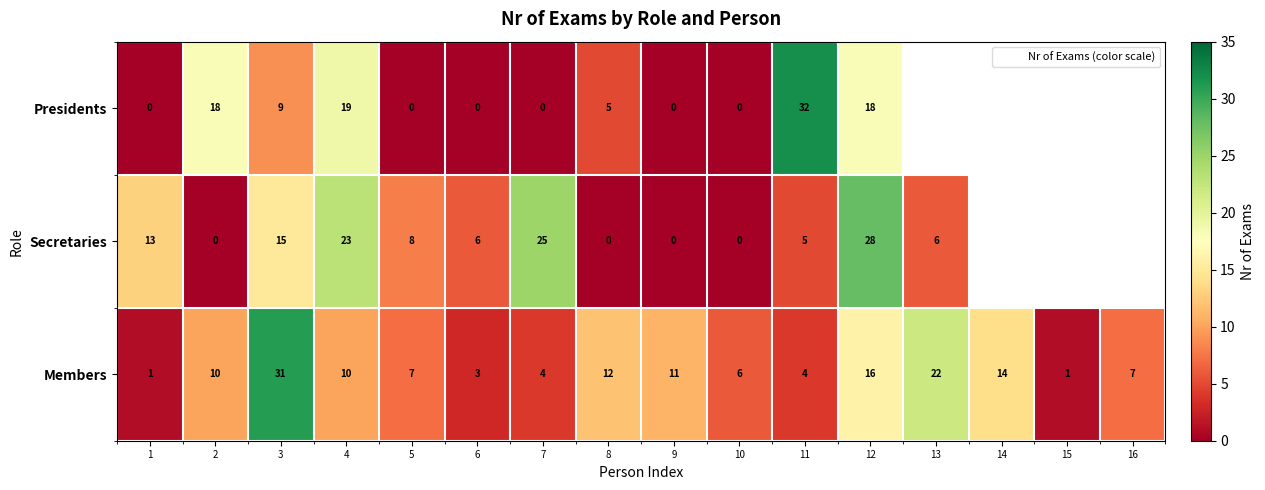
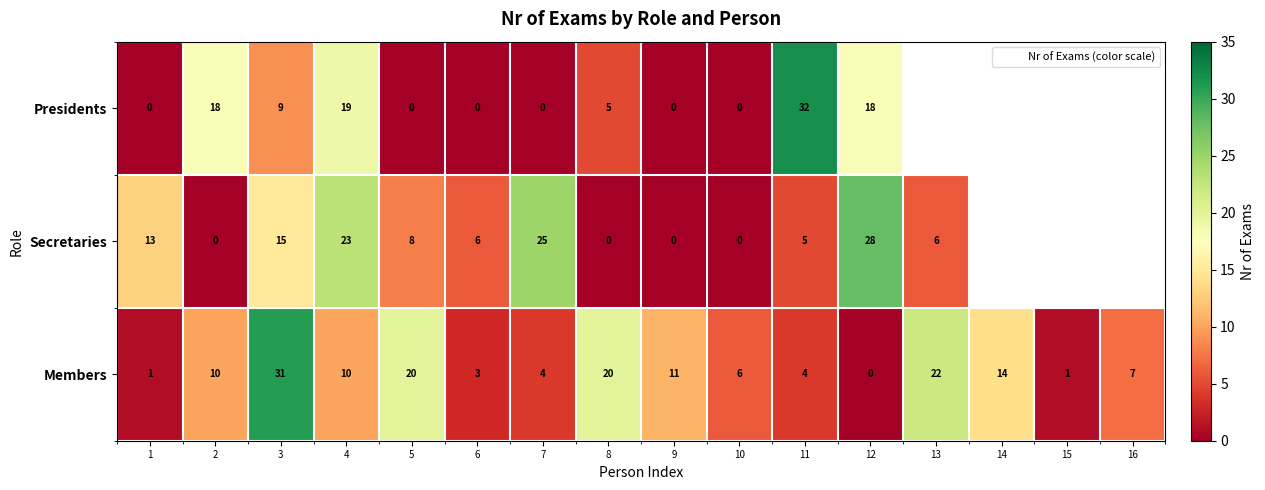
Members, 5: 7 -> 20
Members, 8: 12 -> 20
Members, 12: 16 -> 0
